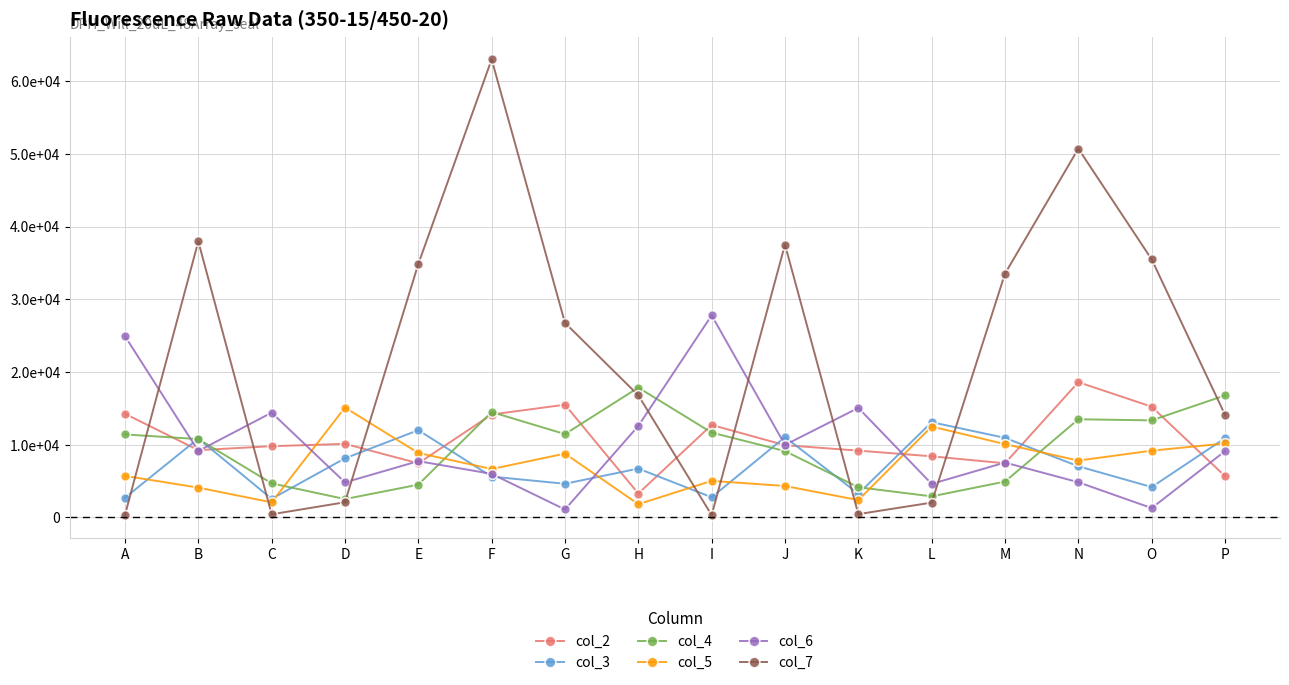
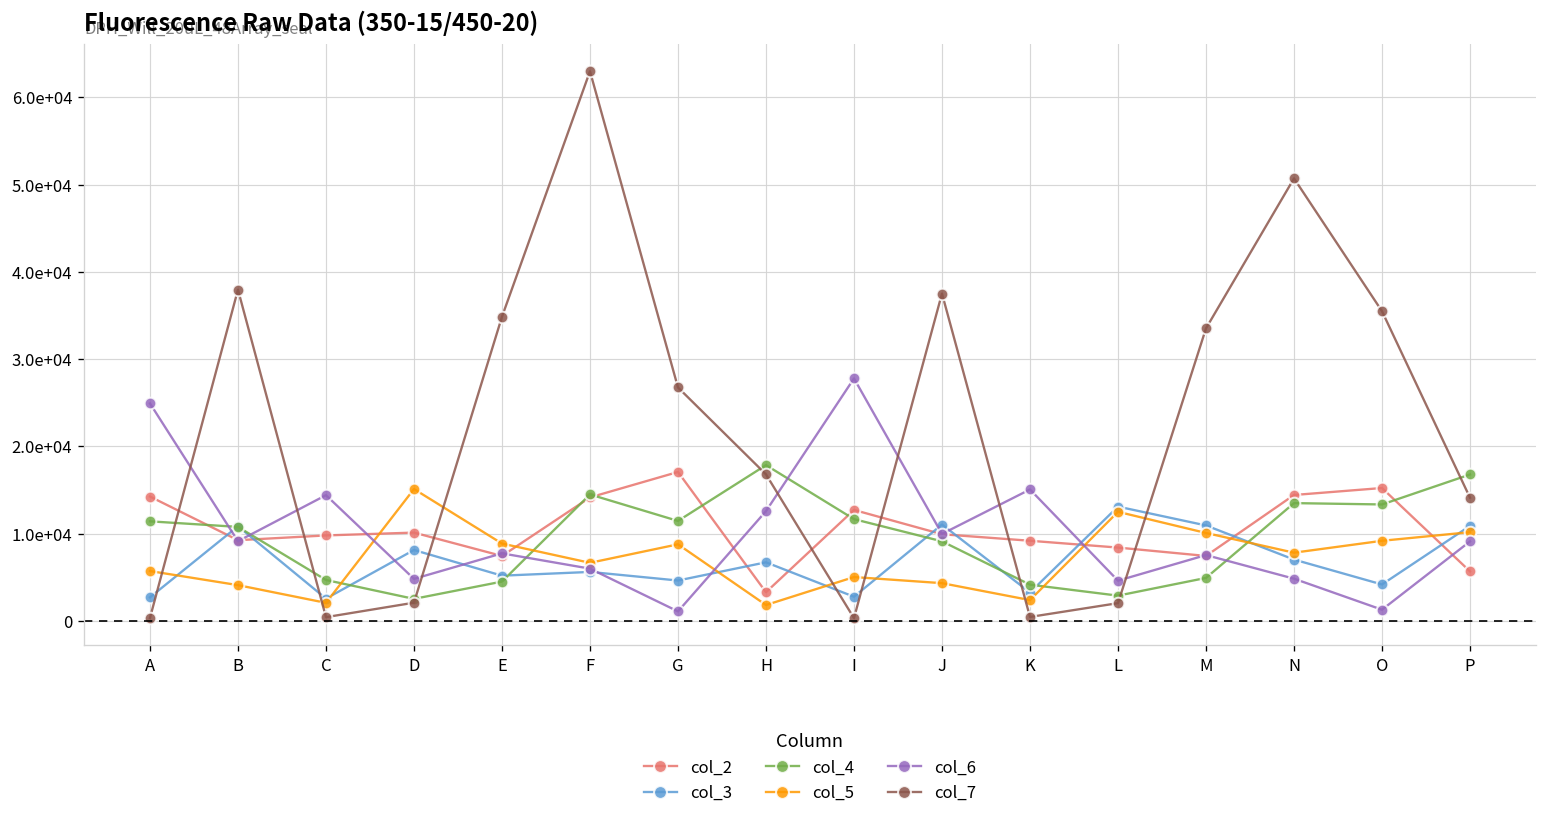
col_3, E: 12000 -> 5000
col_2, G: 16000 -> 17000
col_2, N: 19000 -> 14000
